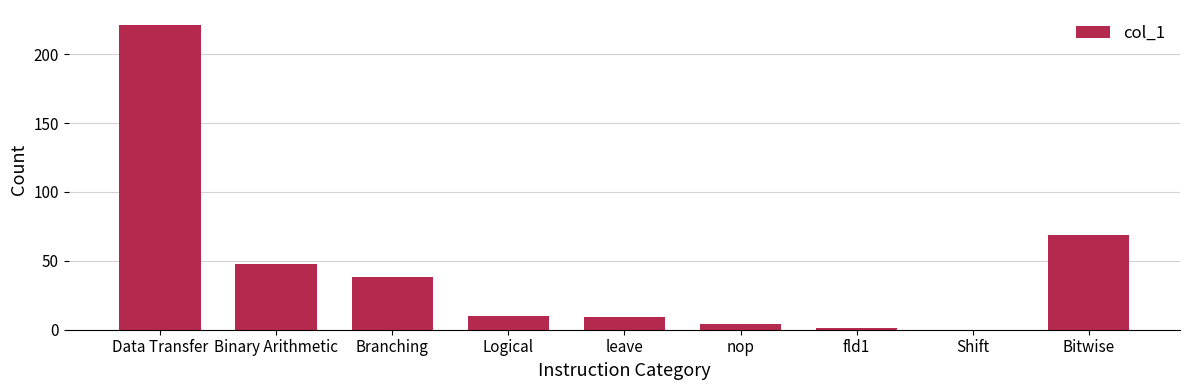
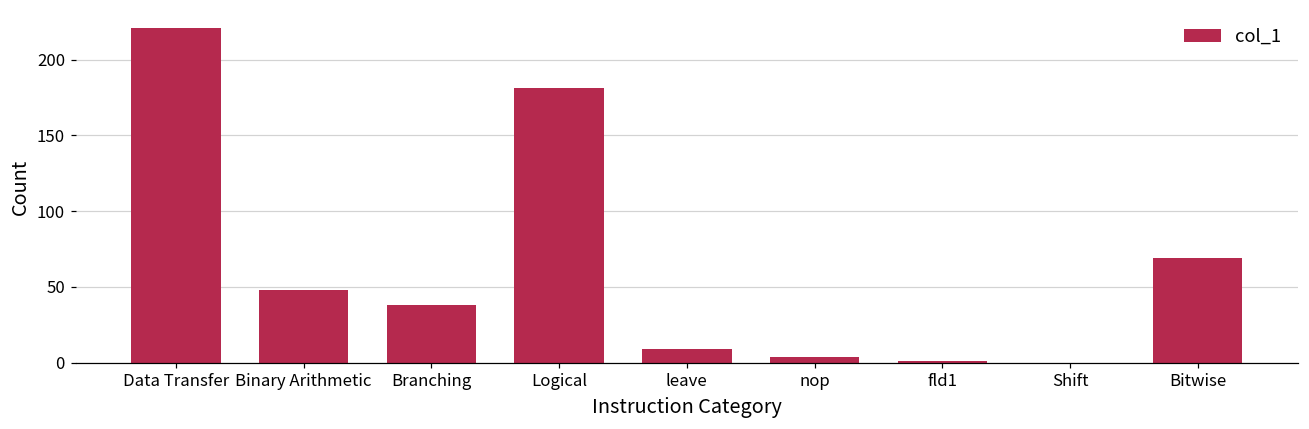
Logical: 10 -> 181
